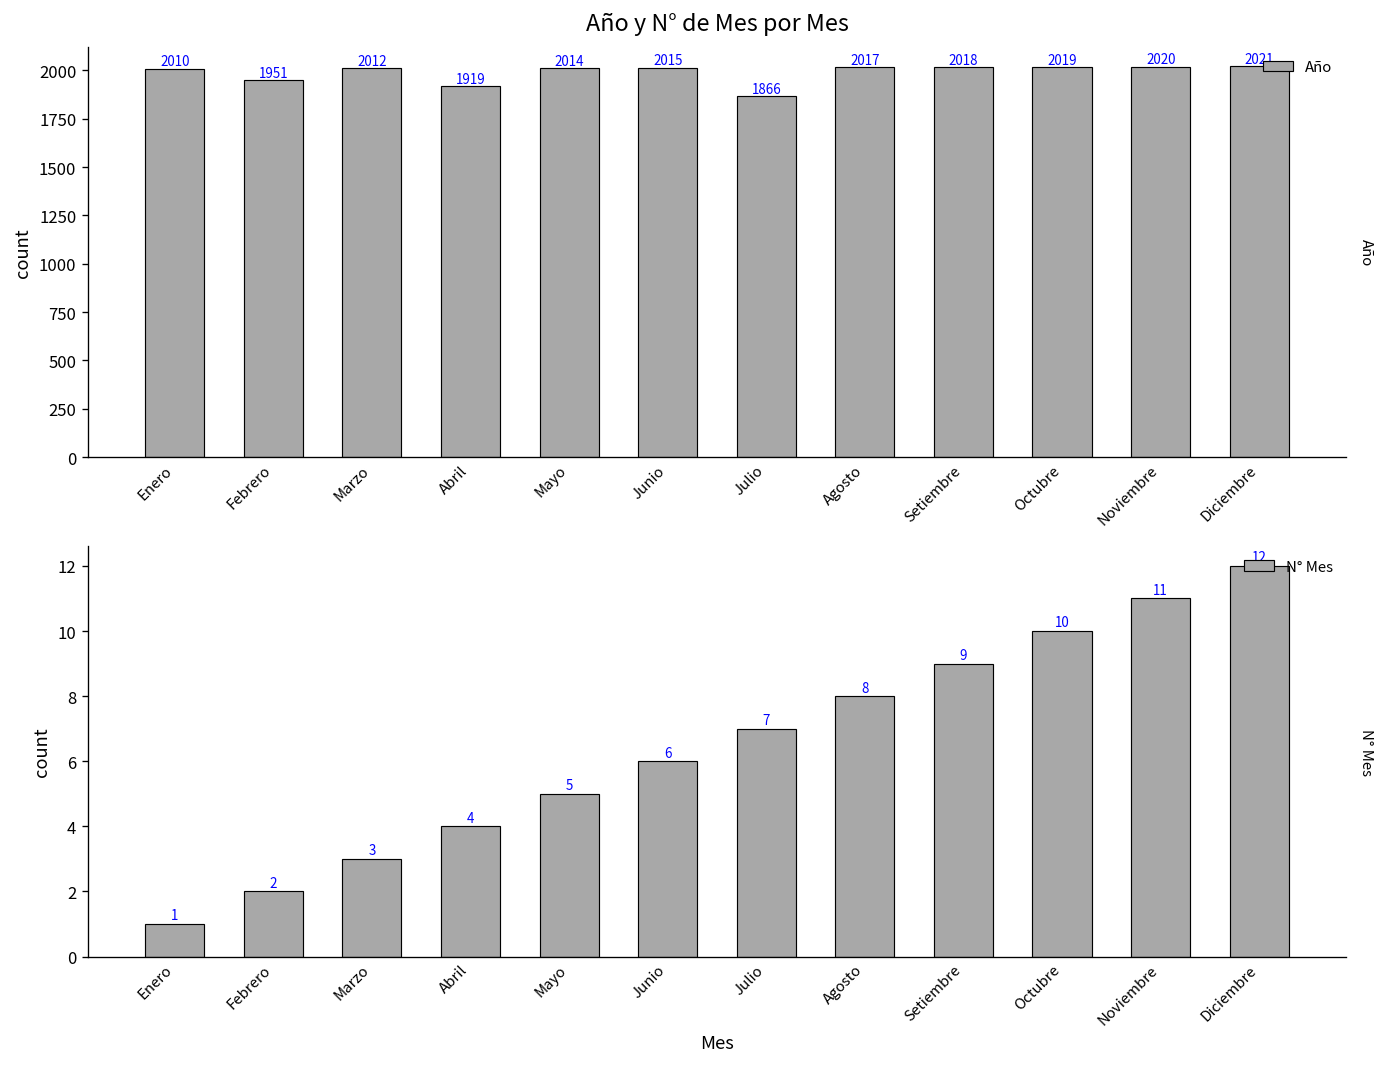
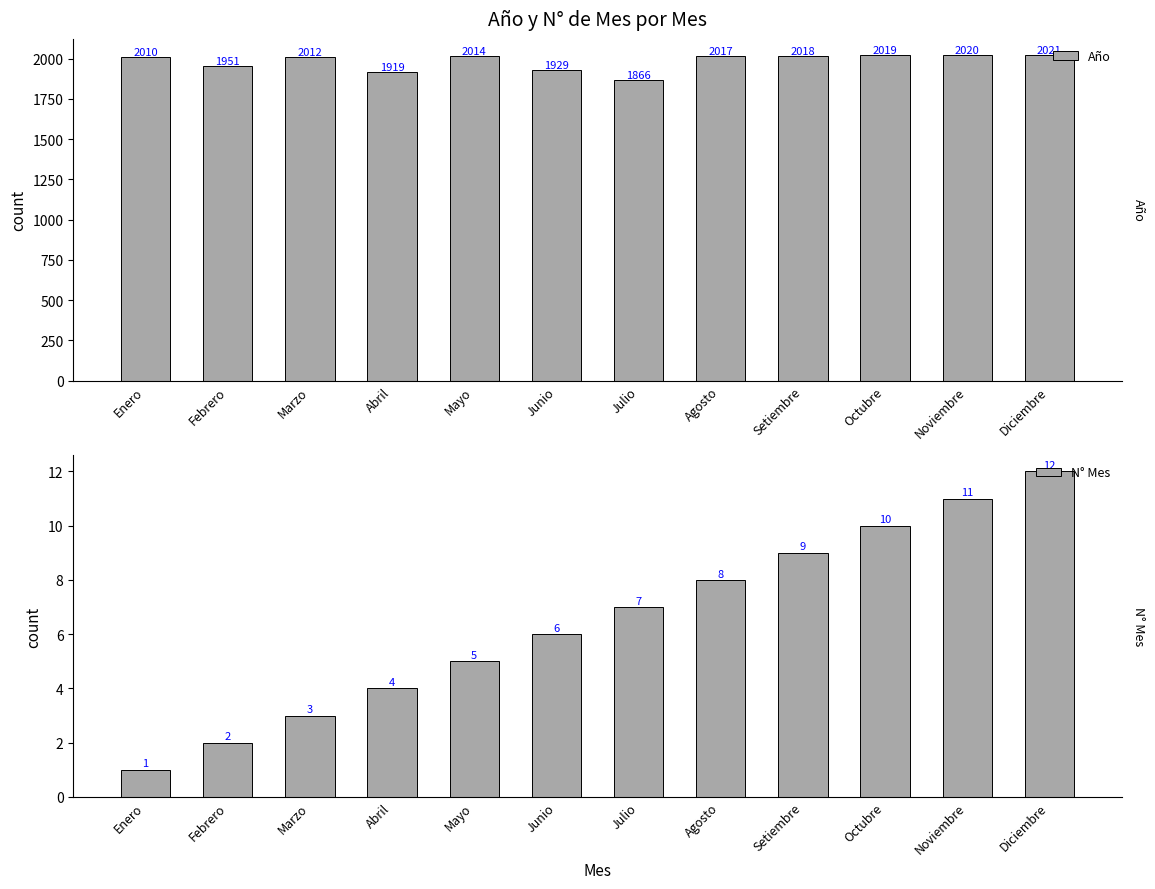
Año y N° de Mes por Mes, Junio: 2015 -> 1929
